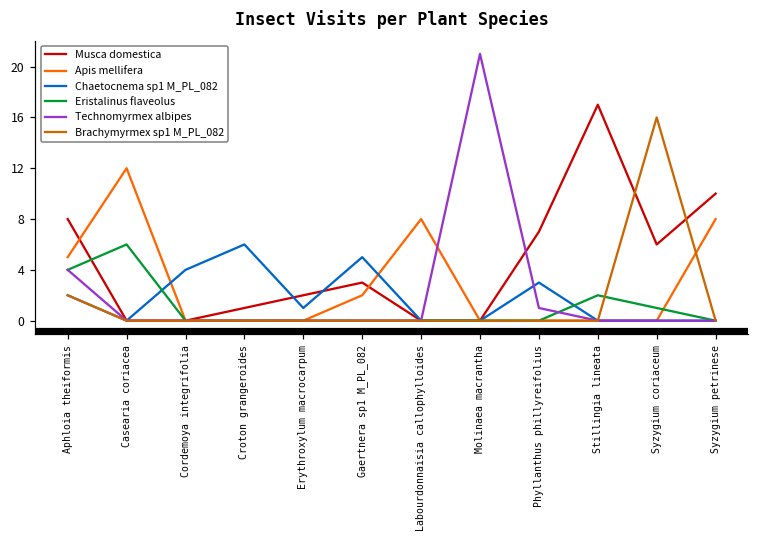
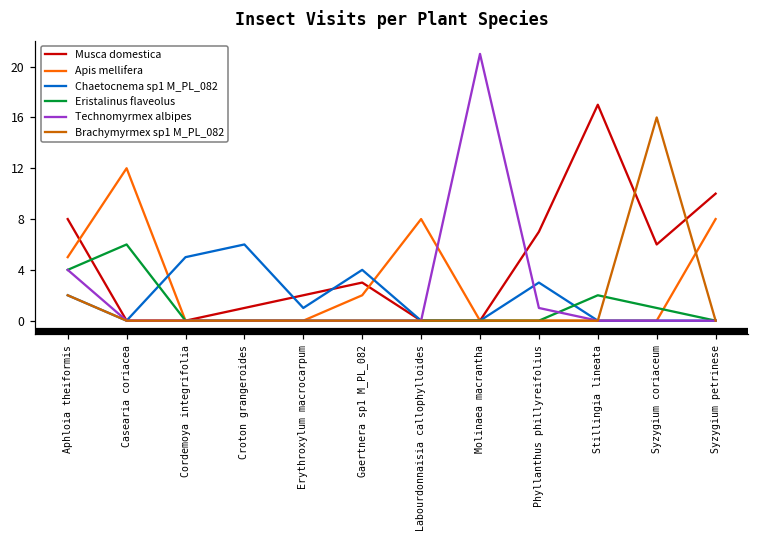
Chaetocnema sp1 M_PL_082, Cordemoya integrifolia: 4 -> 5
Chaetocnema sp1 M_PL_082, Gaertnera sp1 M_PL_082: 5 -> 4
